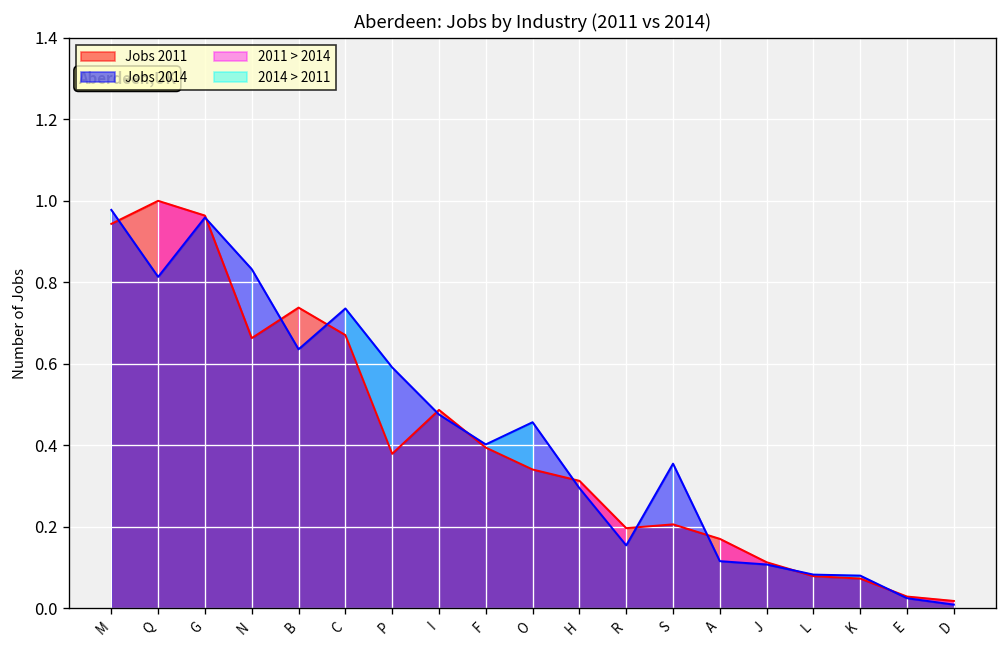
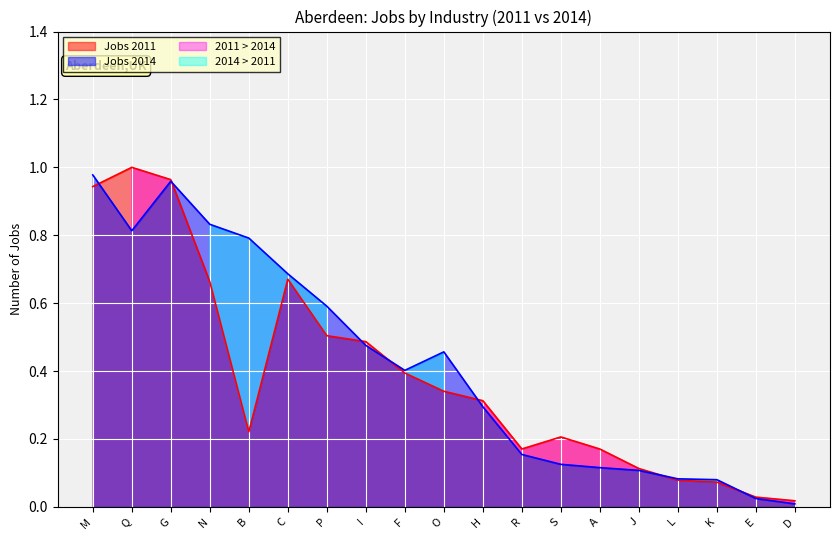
Jobs 2011, B: 0.74 -> 0.22
Jobs 2014, B: 0.64 -> 0.79
Jobs 2014, C: 0.74 -> 0.69
Jobs 2011, P: 0.38 -> 0.50
Jobs 2011, R: 0.20 -> 0.17
Jobs 2014, S: 0.35 -> 0.13
